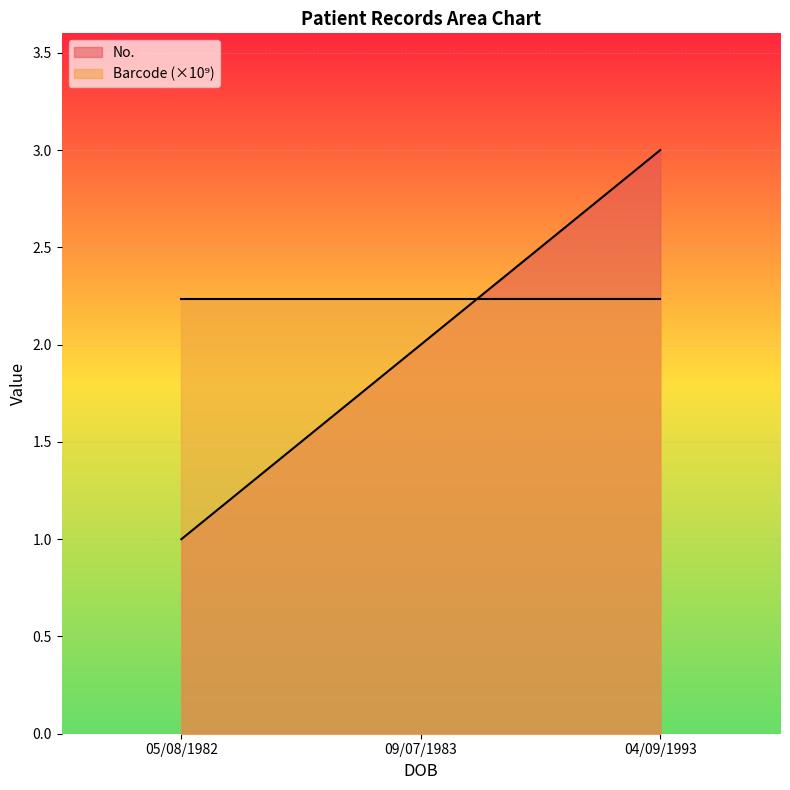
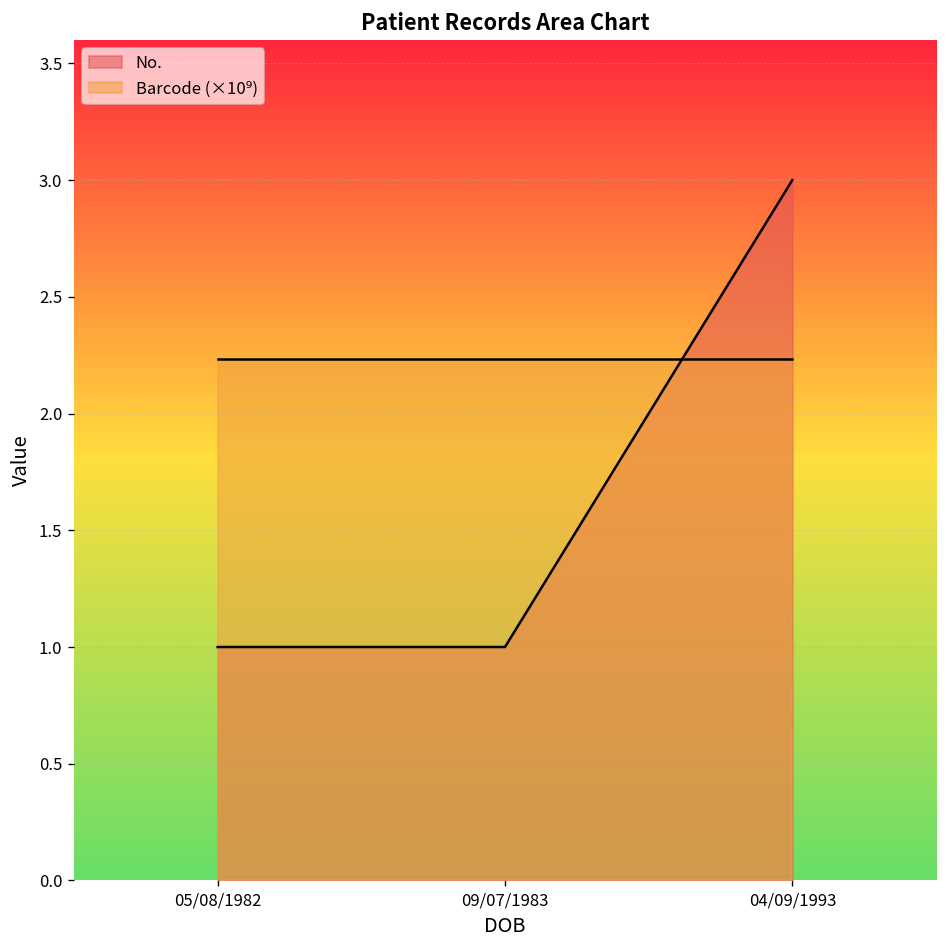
No., 09/07/1983: 2 -> 1
